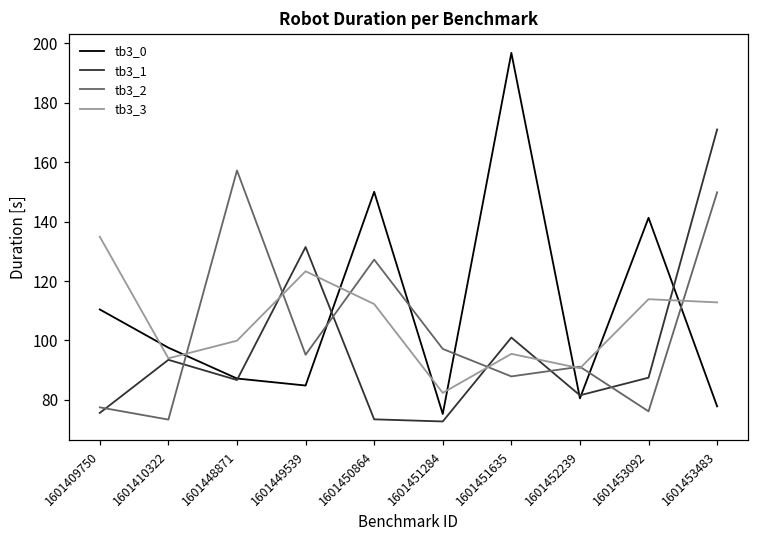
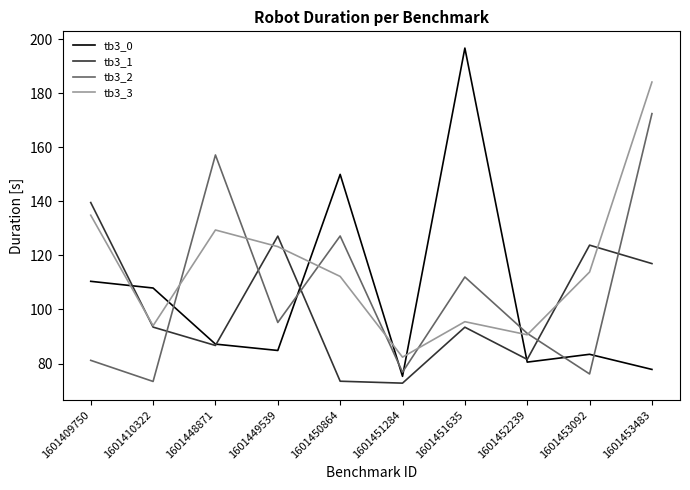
tb3_1, 1601409750: 76 -> 140
tb3_2, 1601409750: 77 -> 81
tb3_0, 1601410322: 98 -> 108
tb3_3, 1601448871: 100 -> 129
tb3_1, 1601449539: 131 -> 127
tb3_2, 1601451284: 97 -> 77
tb3_1, 1601451635: 101 -> 93
tb3_2, 1601451635: 88 -> 112
tb3_0, 1601453092: 141 -> 83
tb3_1, 1601453092: 87 -> 124
tb3_1, 1601453483: 171 -> 117
tb3_2, 1601453483: 150 -> 173
tb3_3, 1601453483: 113 -> 184
